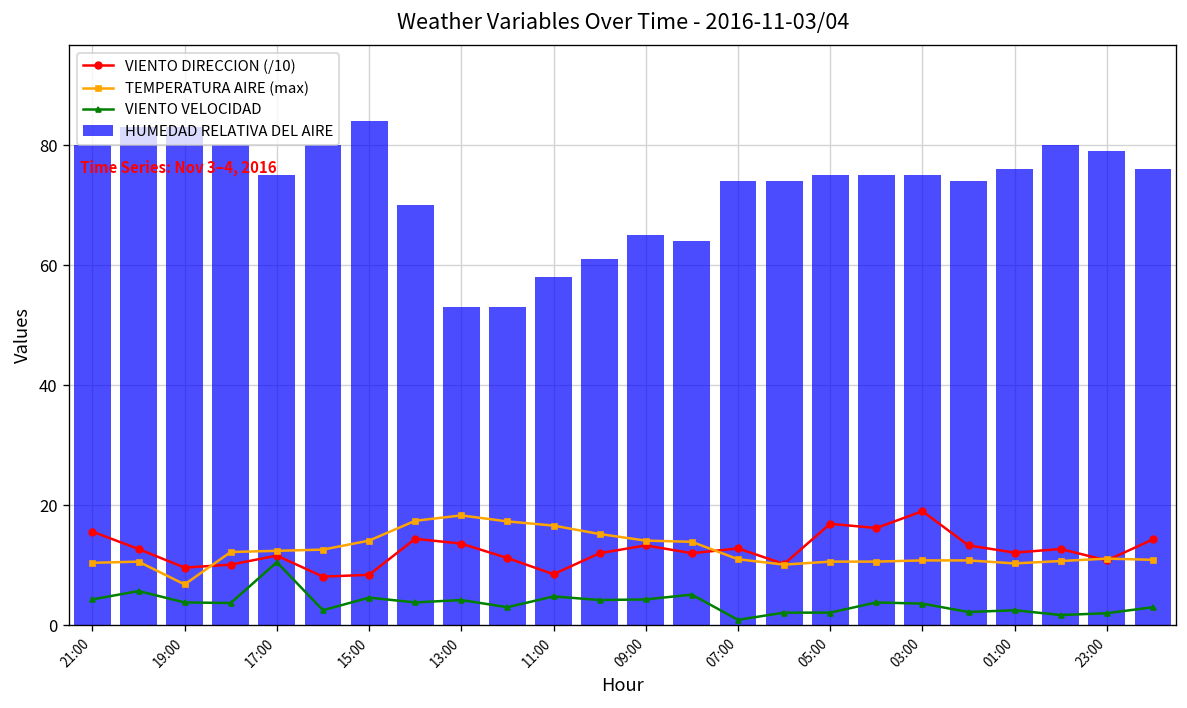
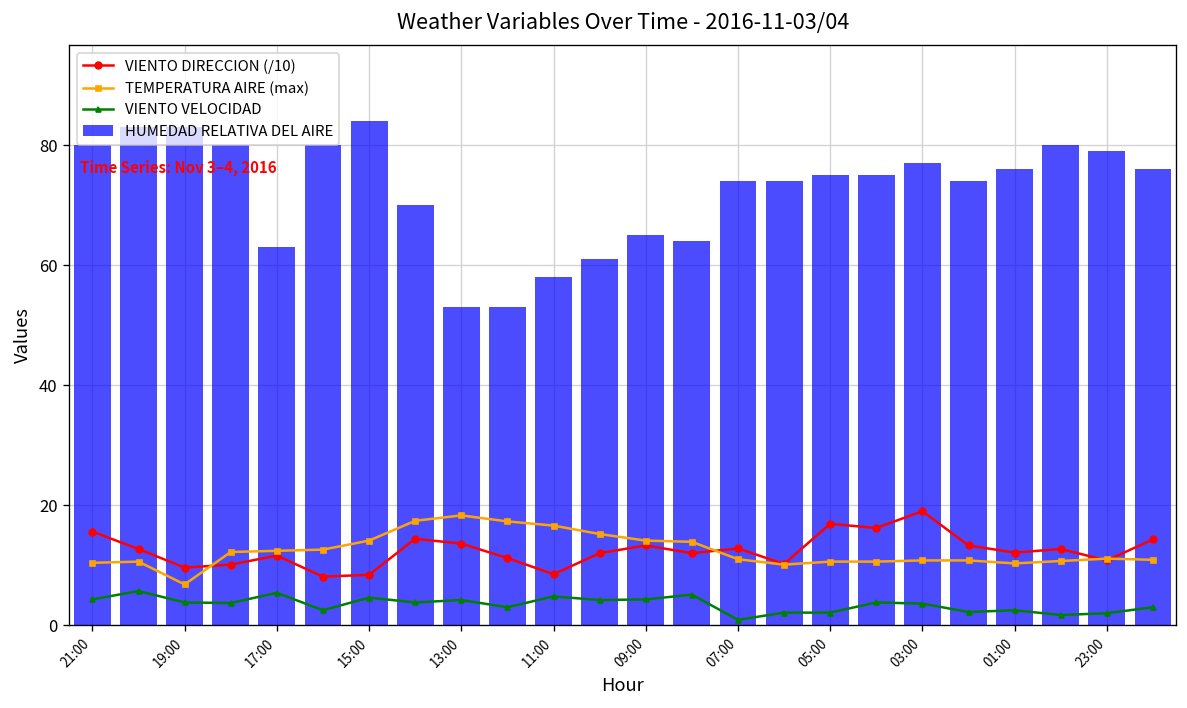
HUMEDAD RELATIVA DEL AIRE, 17:00: 75 -> 63
VIENTO VELOCIDAD, 17:00: 11 -> 5
HUMEDAD RELATIVA DEL AIRE, 03:00: 75 -> 77
